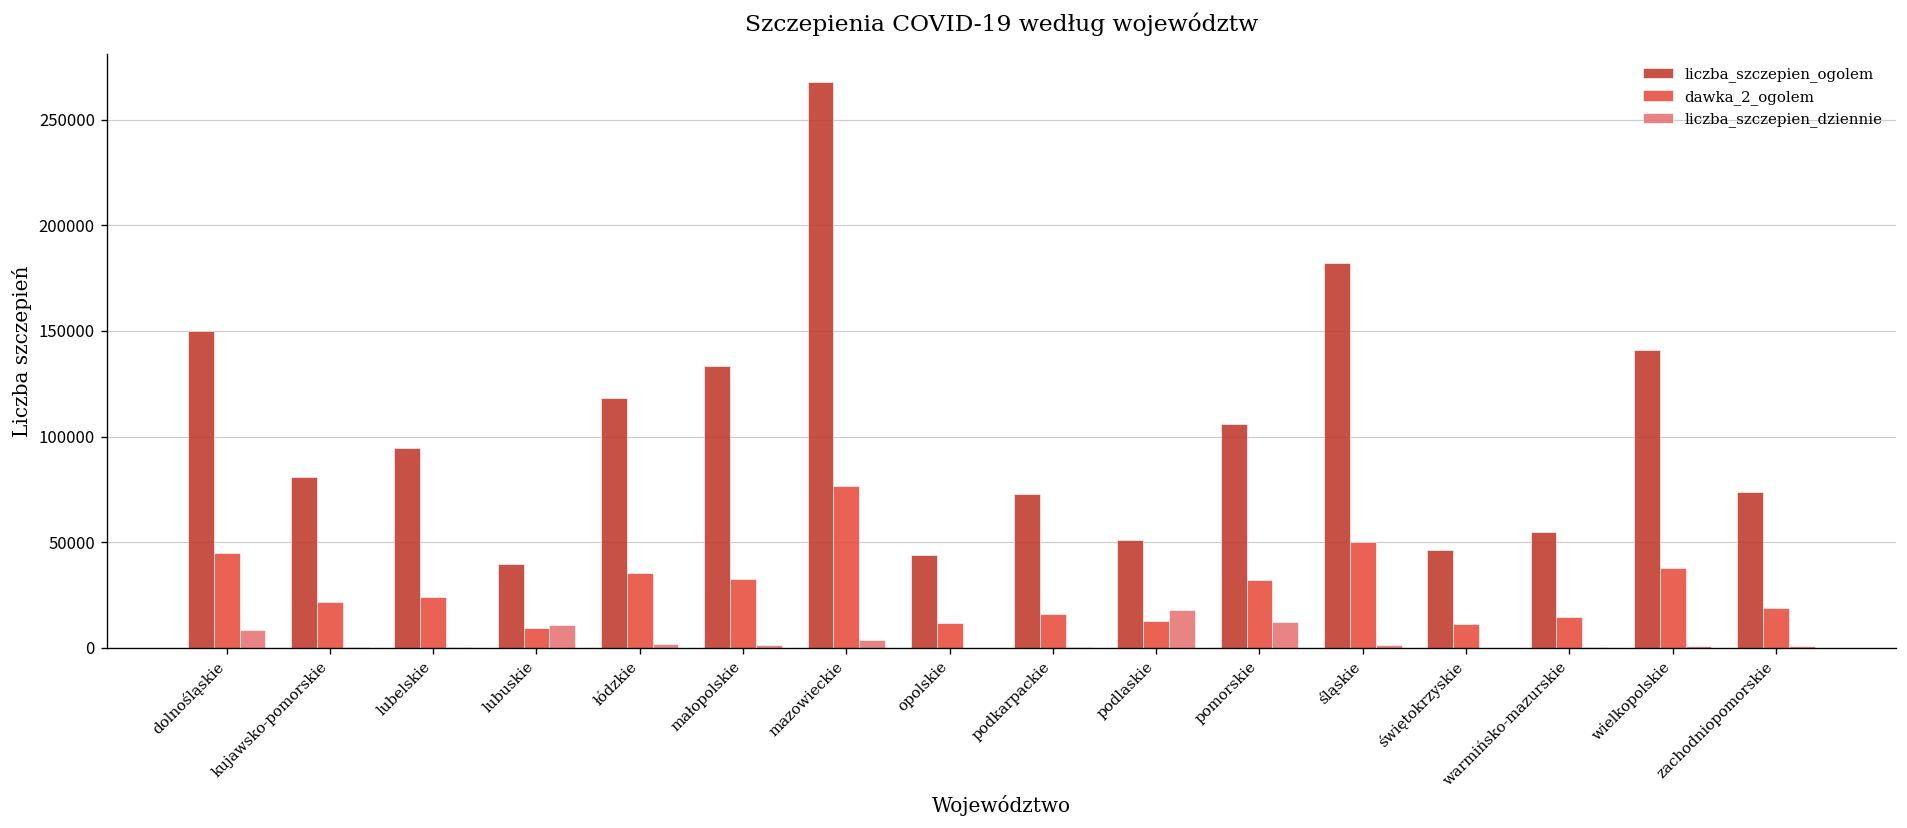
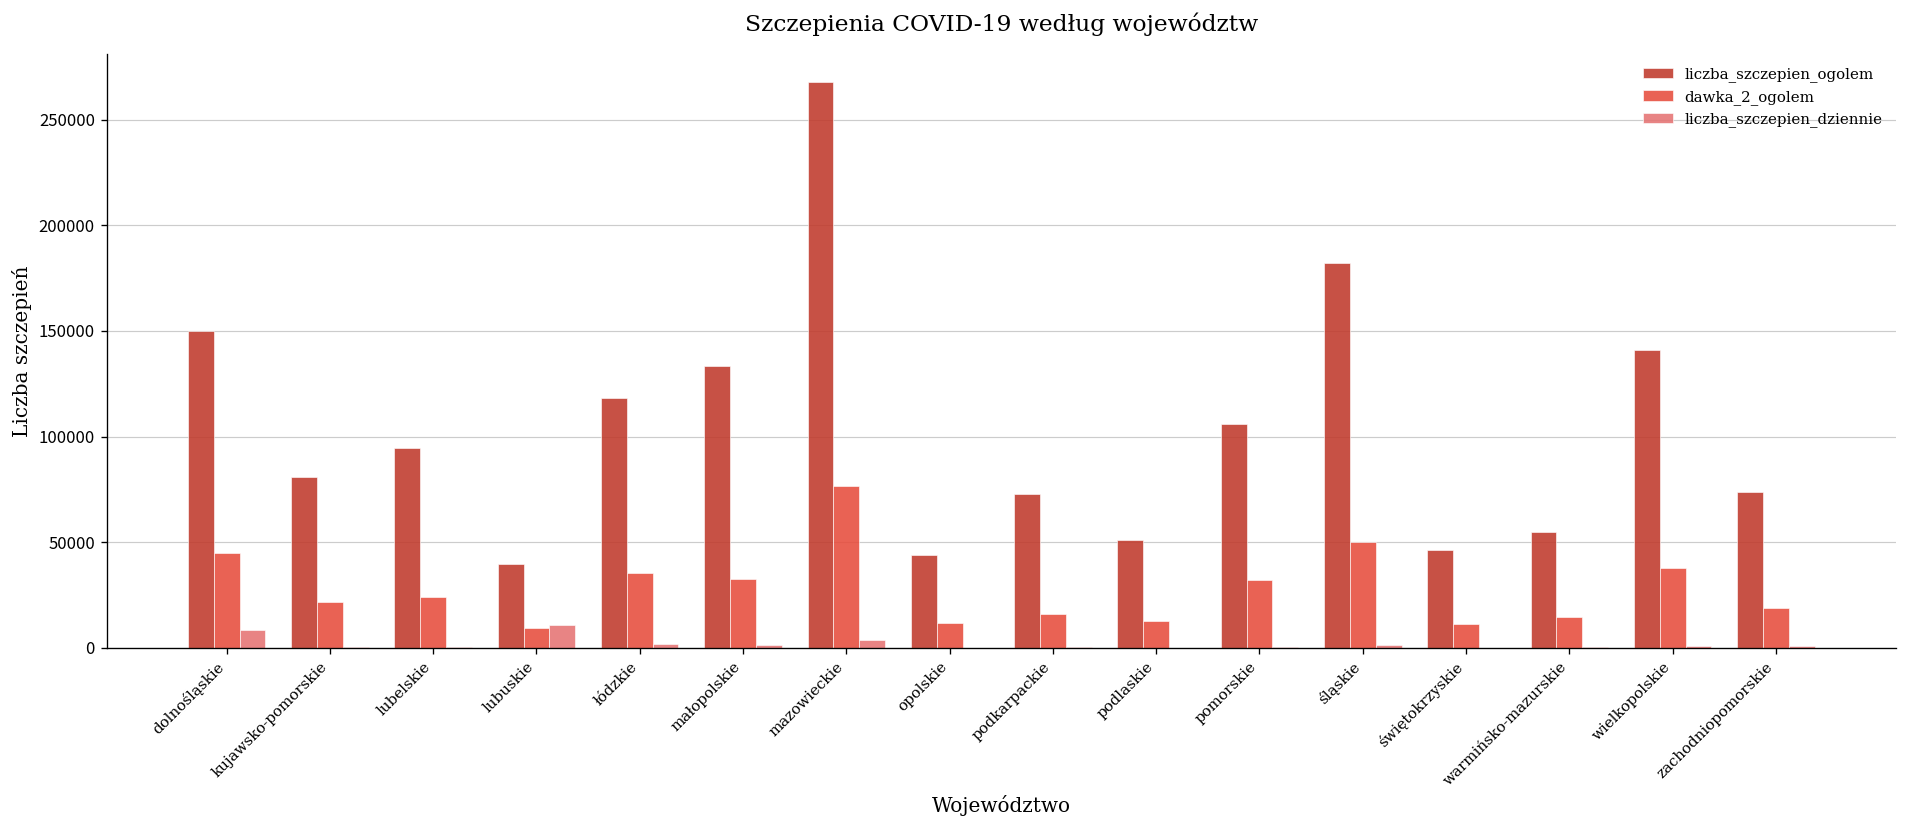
liczba_szczepien_dziennie, podlaskie: 18000 -> 0
liczba_szczepien_dziennie, pomorskie: 12000 -> 0
